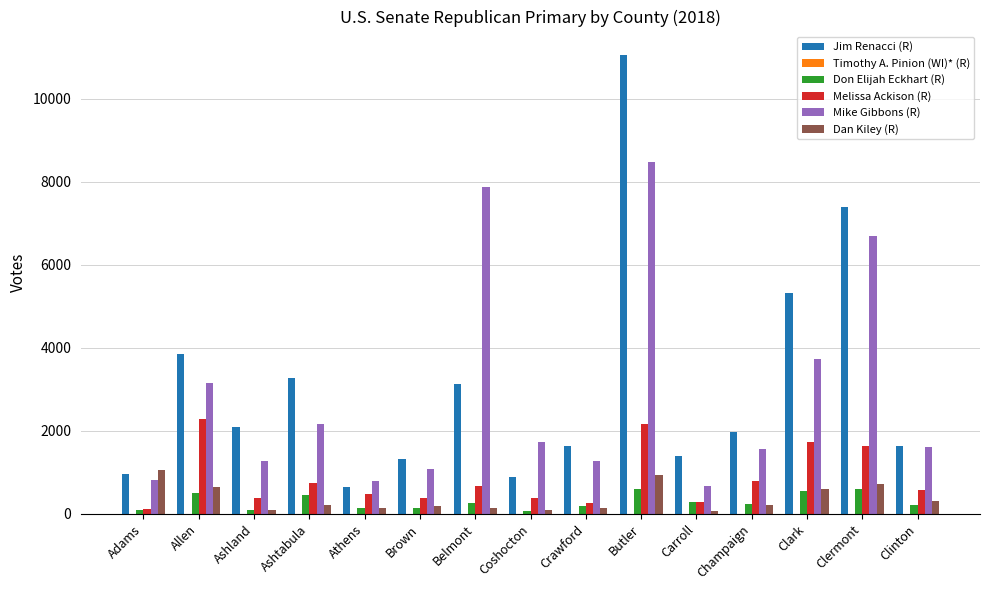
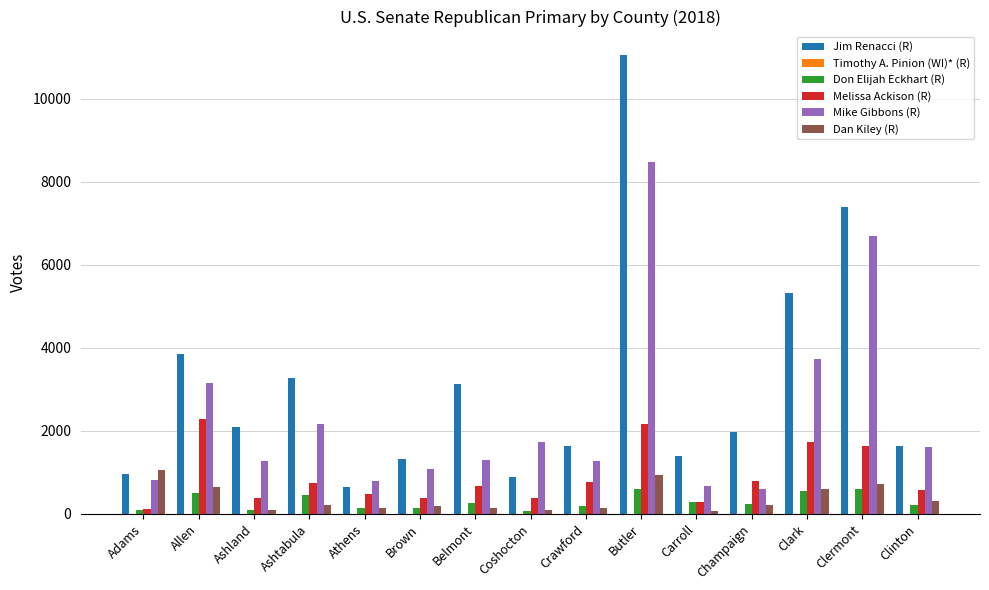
Mike Gibbons (R), Belmont: 7900 -> 1300
Melissa Ackison (R), Crawford: 300 -> 800
Mike Gibbons (R), Champaign: 1600 -> 600
